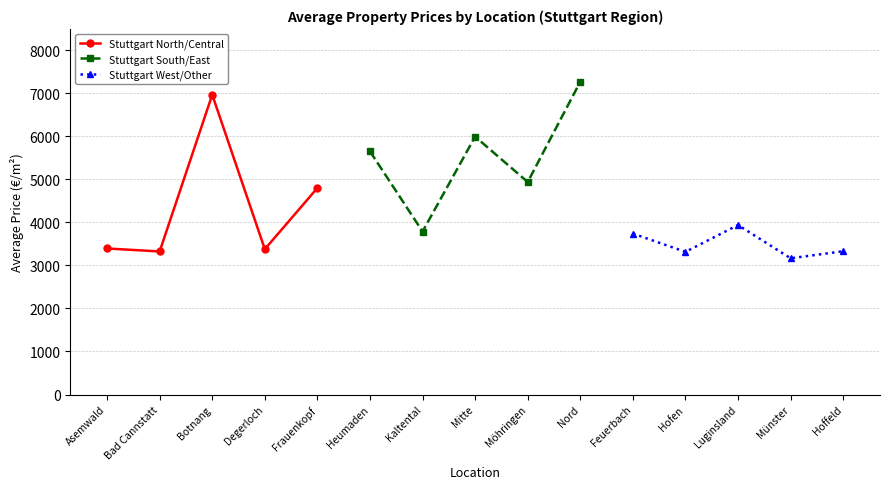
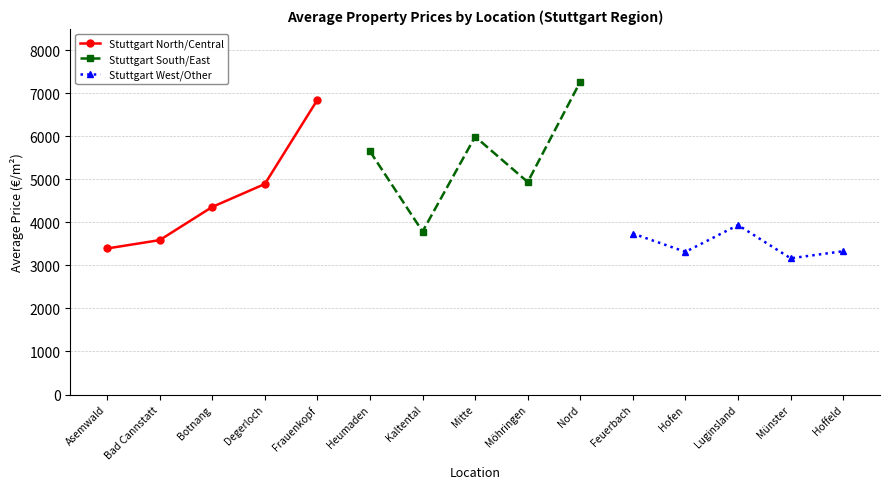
Stuttgart North/Central, Bad Cannstatt: 3300 -> 3600
Stuttgart North/Central, Botnang: 7000 -> 4400
Stuttgart North/Central, Degerloch: 3400 -> 4900
Stuttgart North/Central, Frauenkopf: 4800 -> 6900
